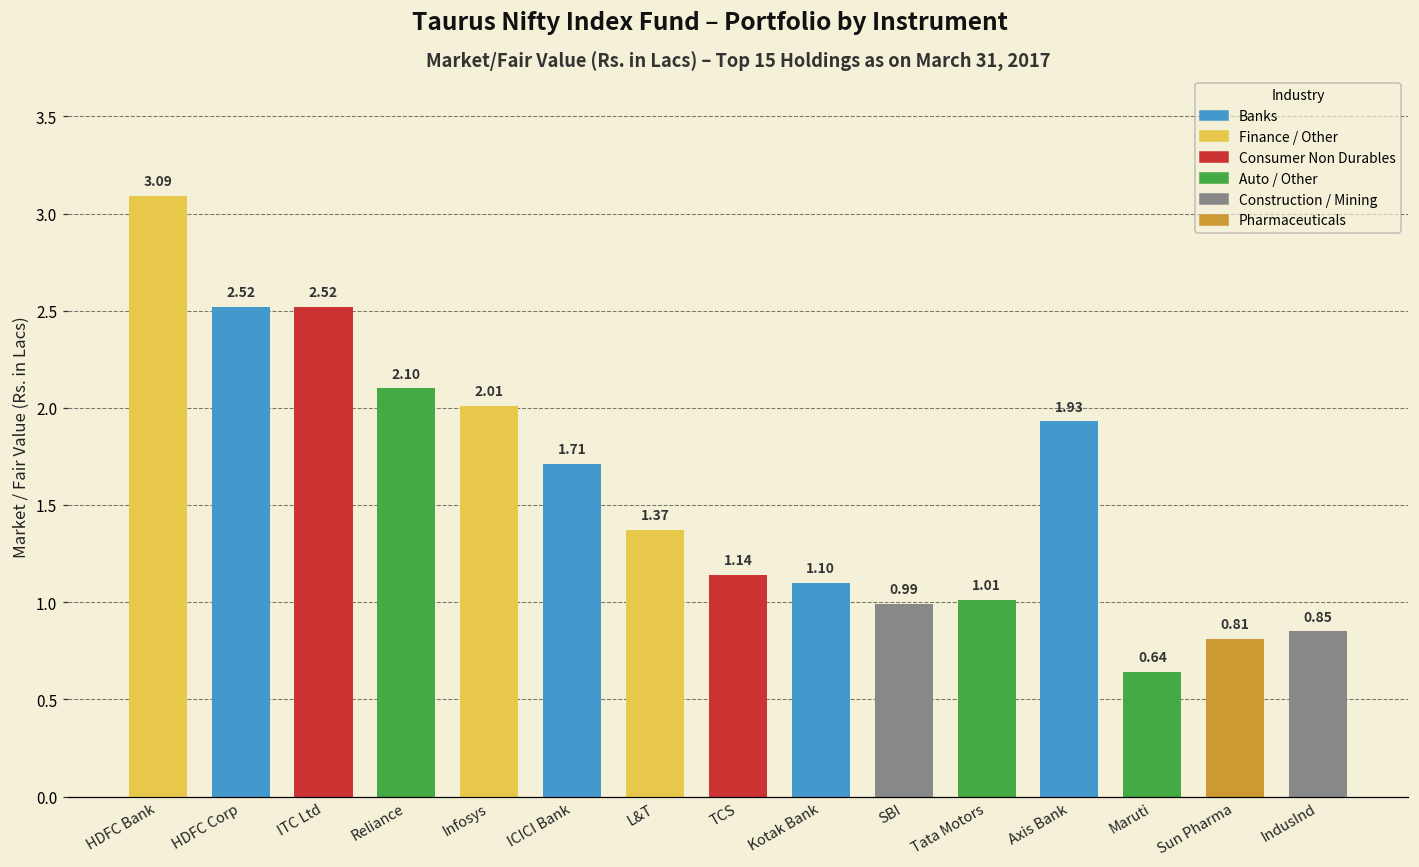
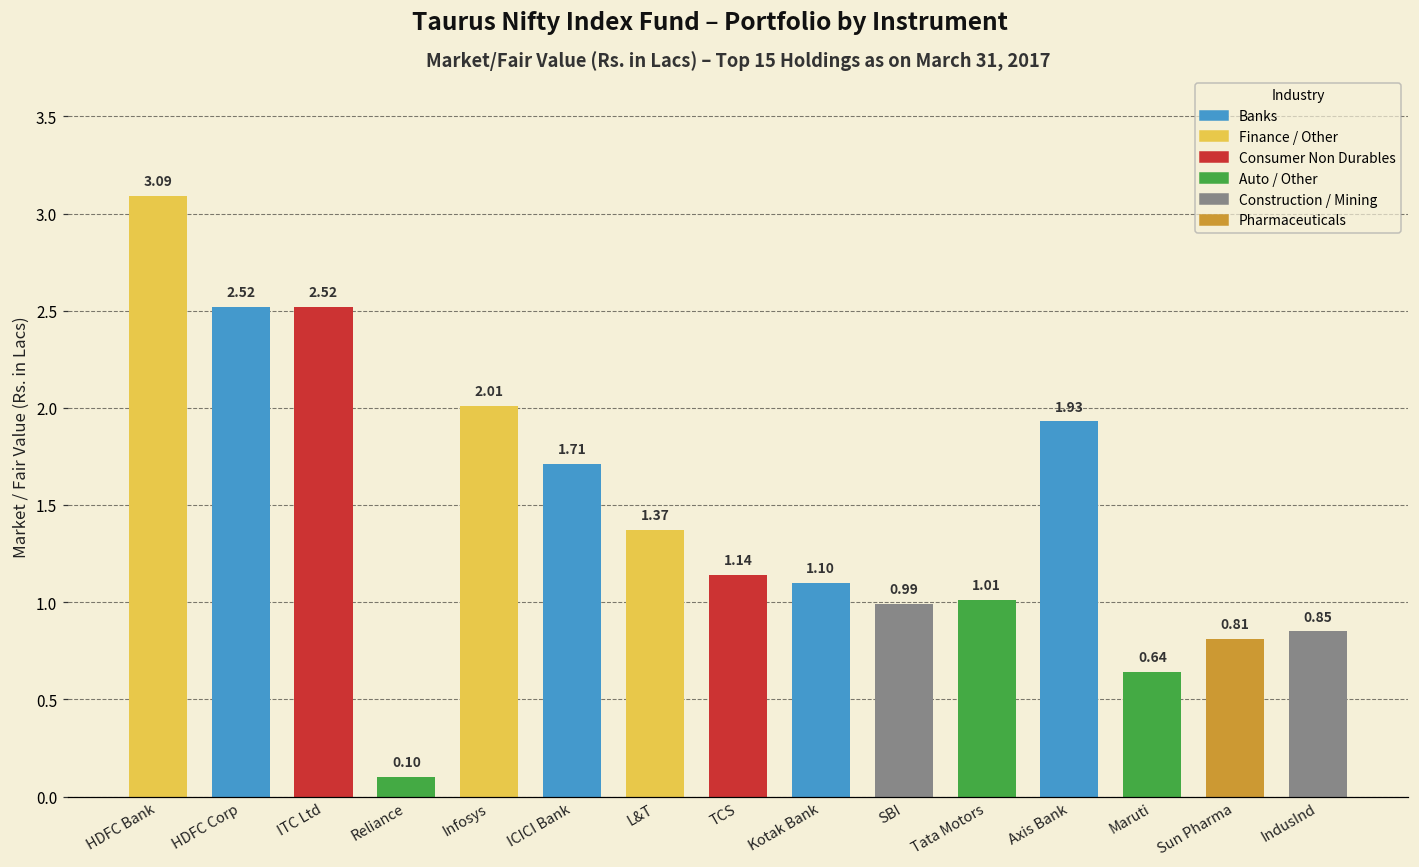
Reliance: 2.10 -> 0.10
